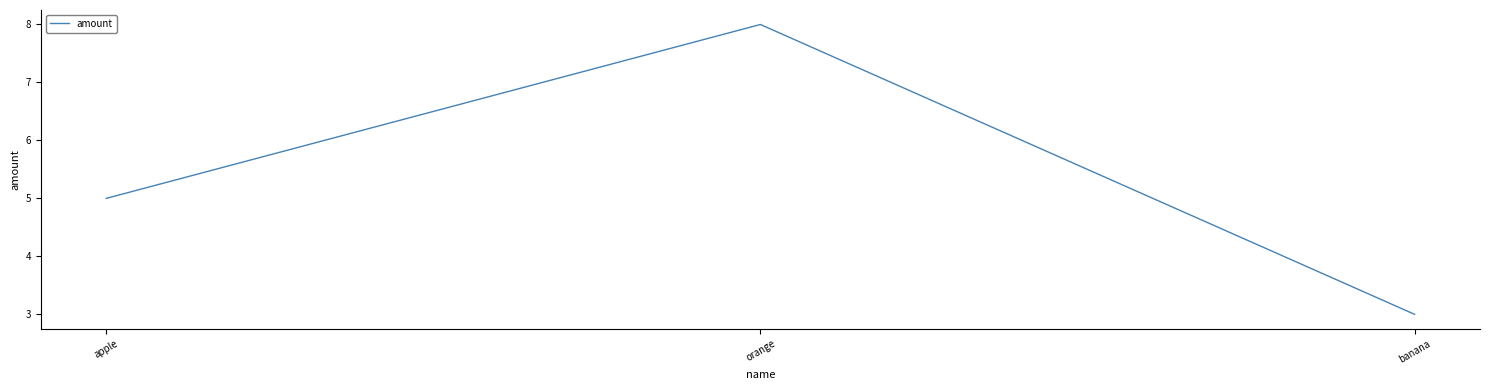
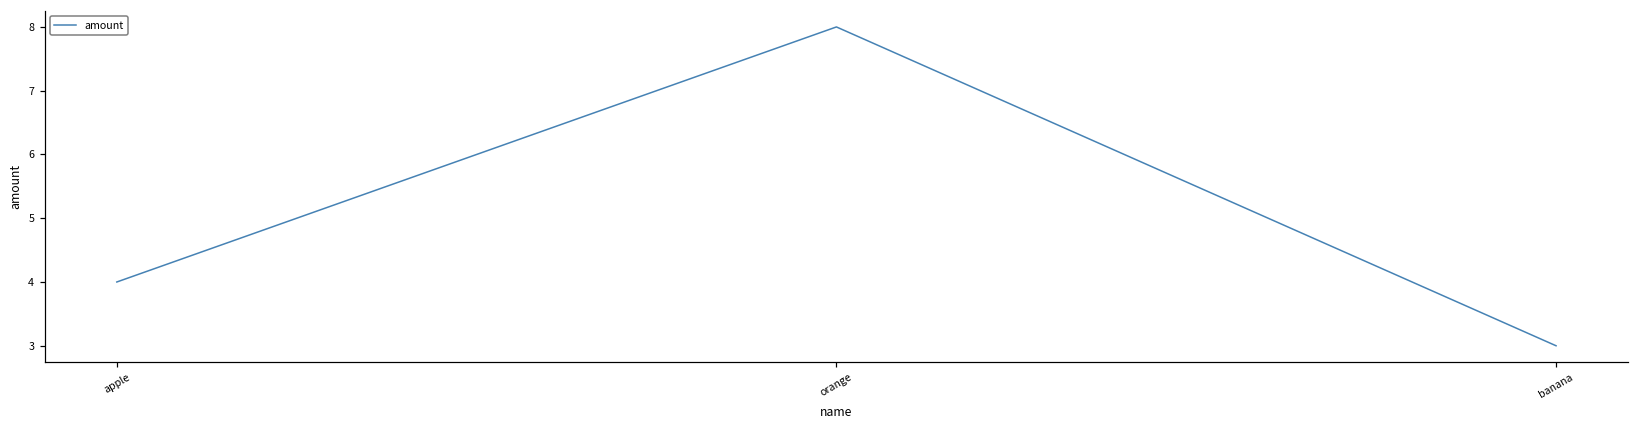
apple: 5 -> 4
